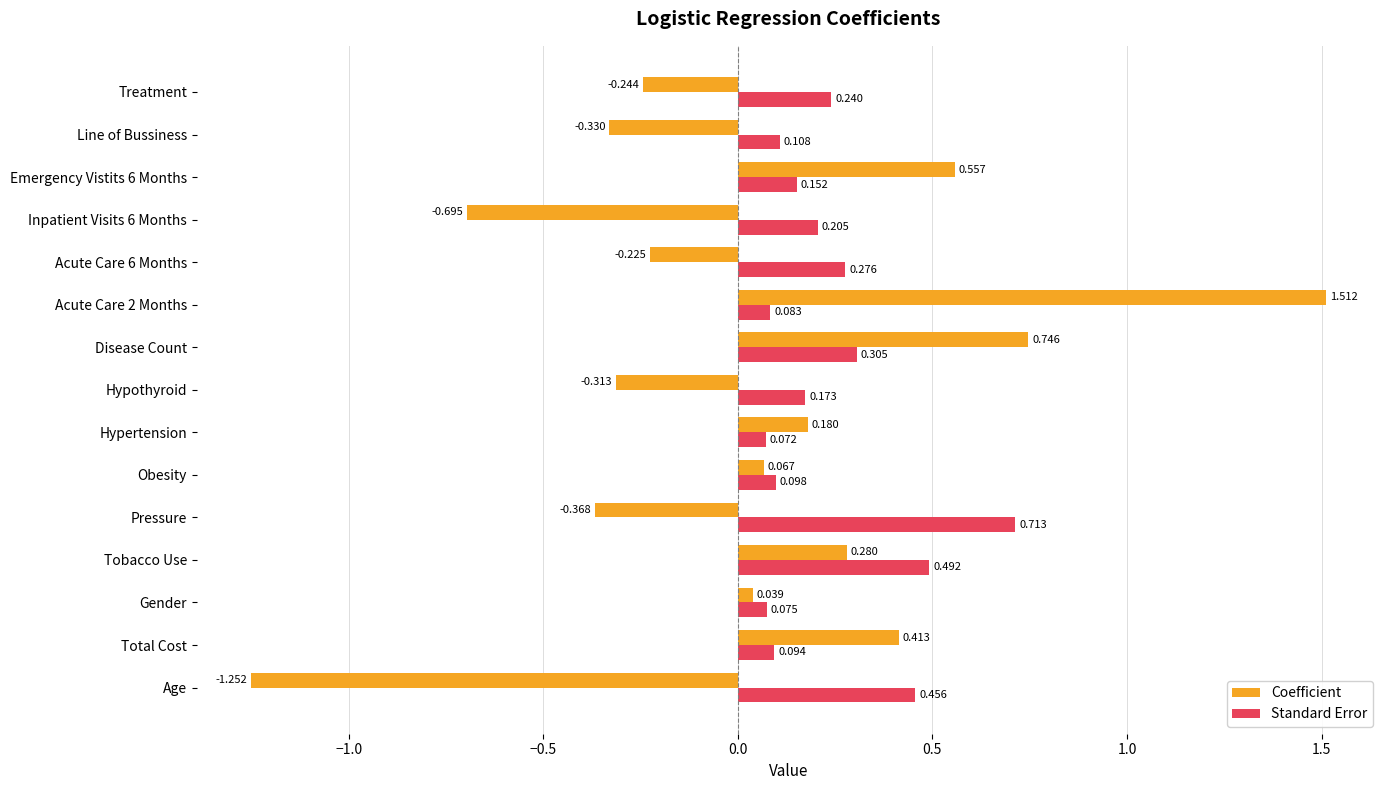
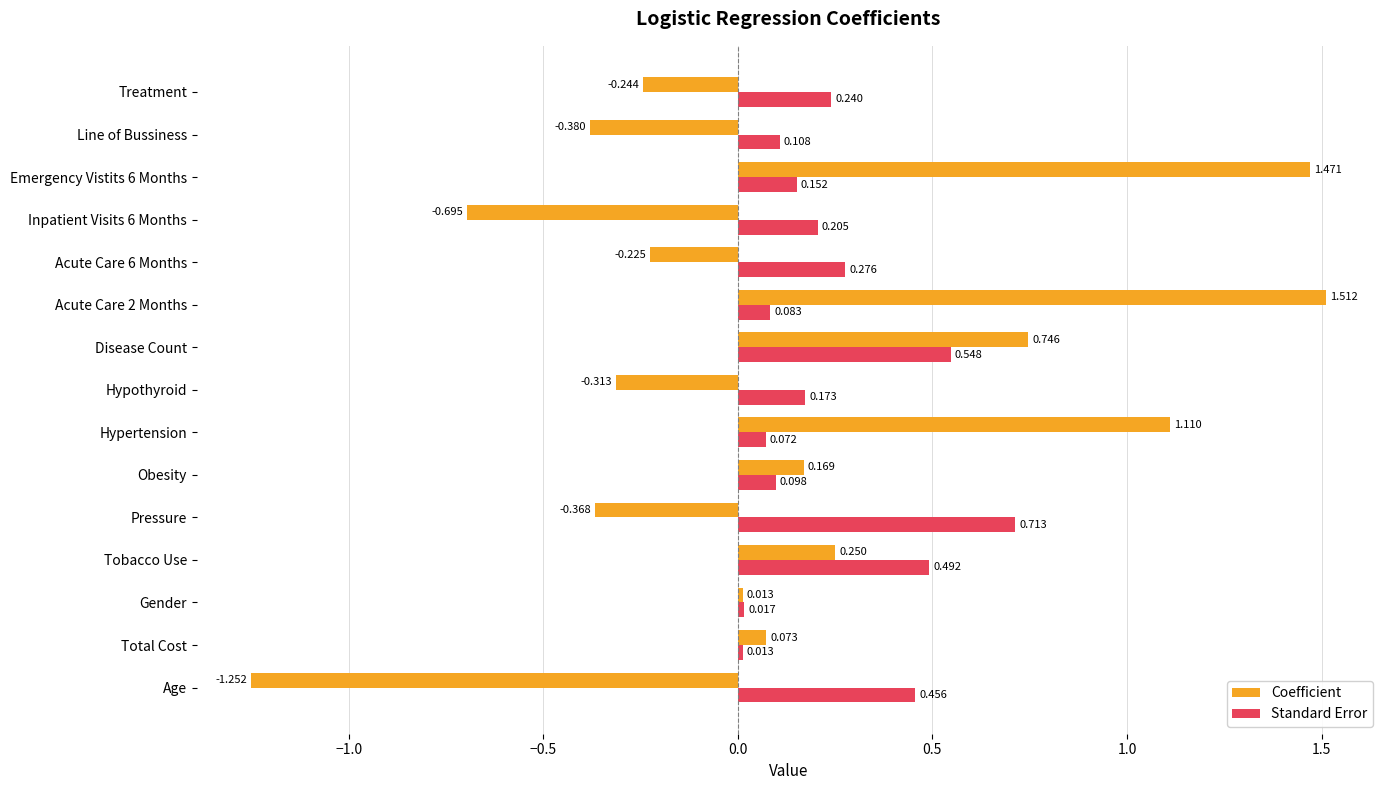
Coefficient, Line of Bussiness: -0.330 -> -0.380
Coefficient, Emergency Vistits 6 Months: 0.557 -> 1.471
Standard Error, Disease Count: 0.305 -> 0.548
Coefficient, Hypertension: 0.180 -> 1.110
Coefficient, Obesity: 0.067 -> 0.169
Coefficient, Tobacco Use: 0.280 -> 0.250
Coefficient, Gender: 0.039 -> 0.013
Standard Error, Gender: 0.075 -> 0.017
Coefficient, Total Cost: 0.413 -> 0.073
Standard Error, Total Cost: 0.094 -> 0.013
